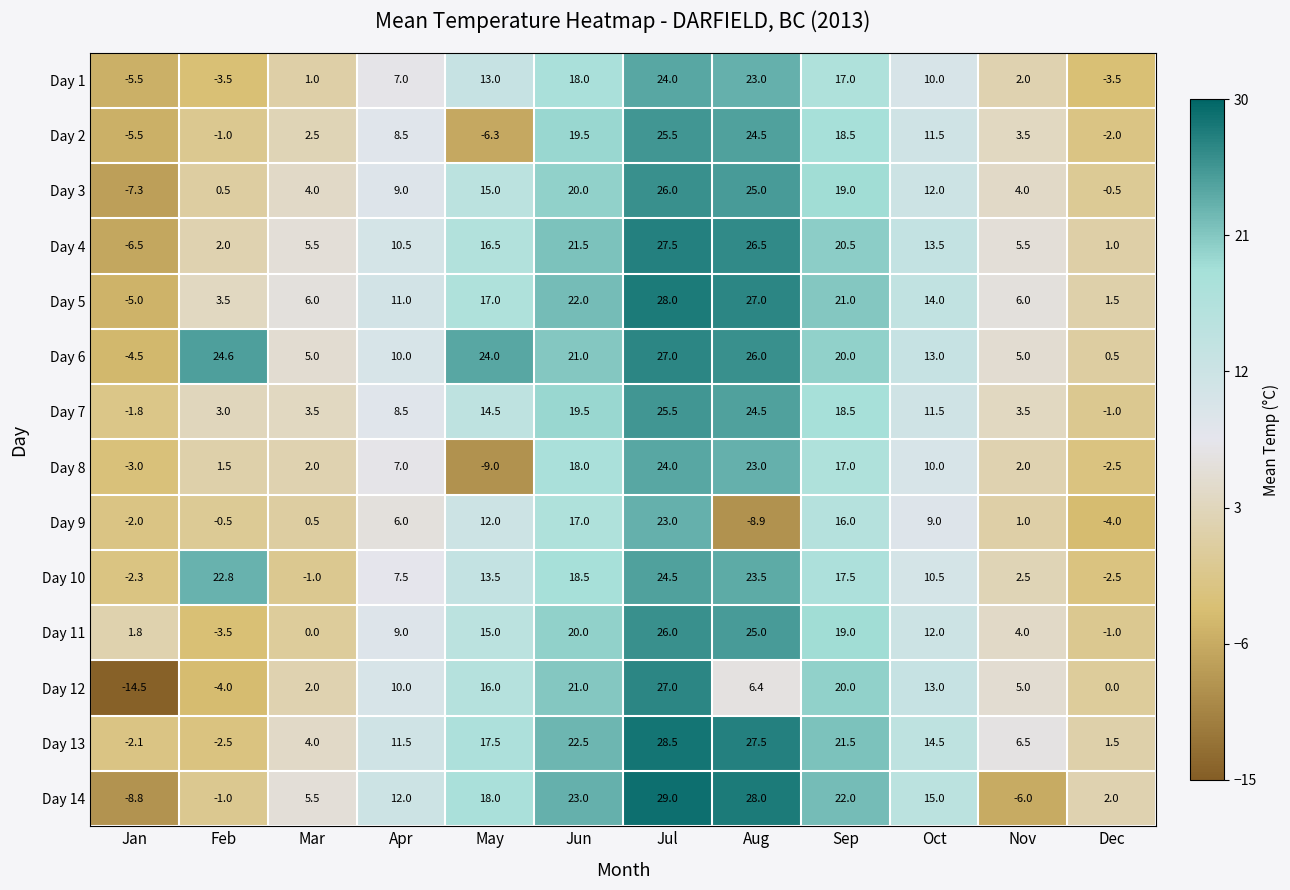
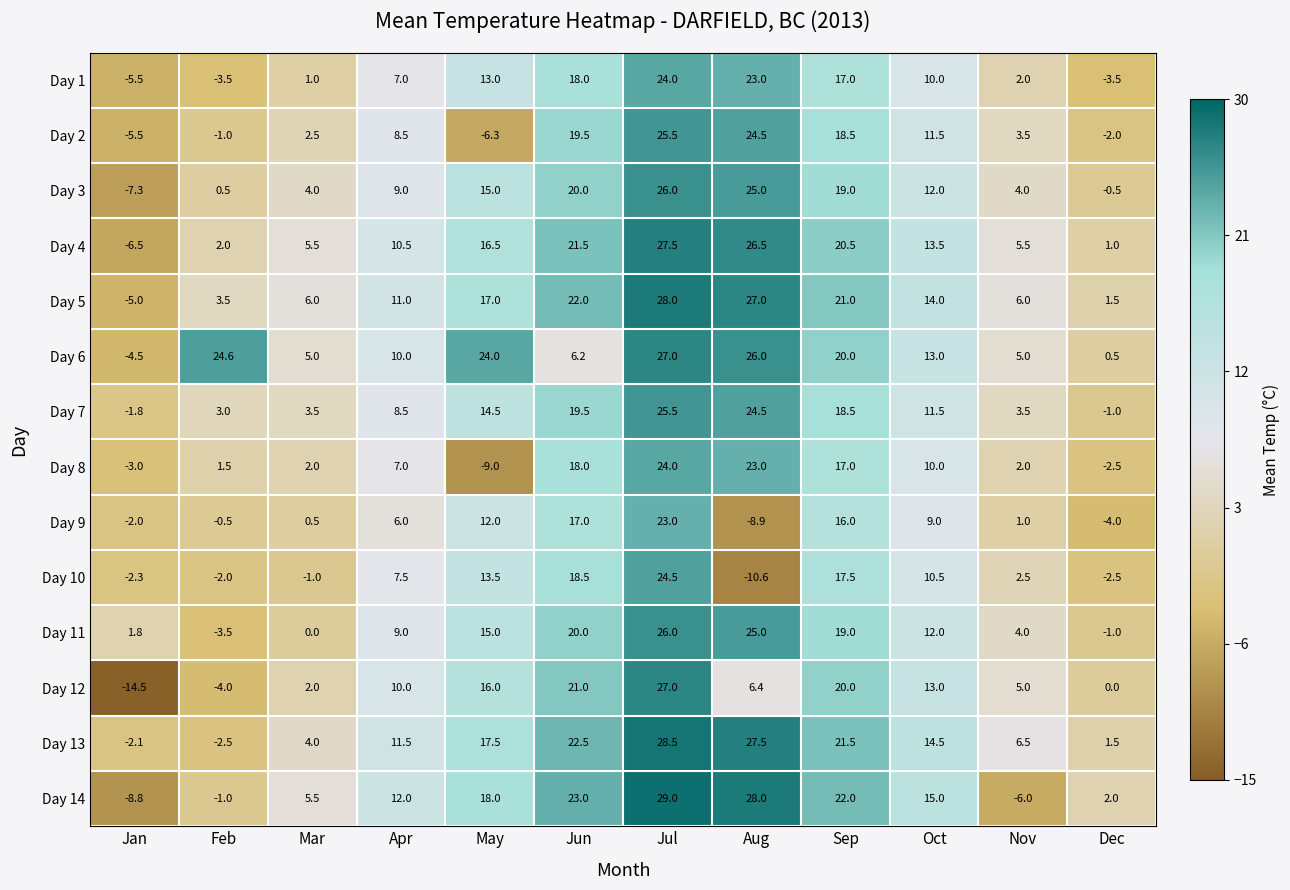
Day 6, Jun: 21.0 -> 6.2
Day 10, Feb: 22.8 -> -2.0
Day 10, Aug: 23.5 -> -10.6
